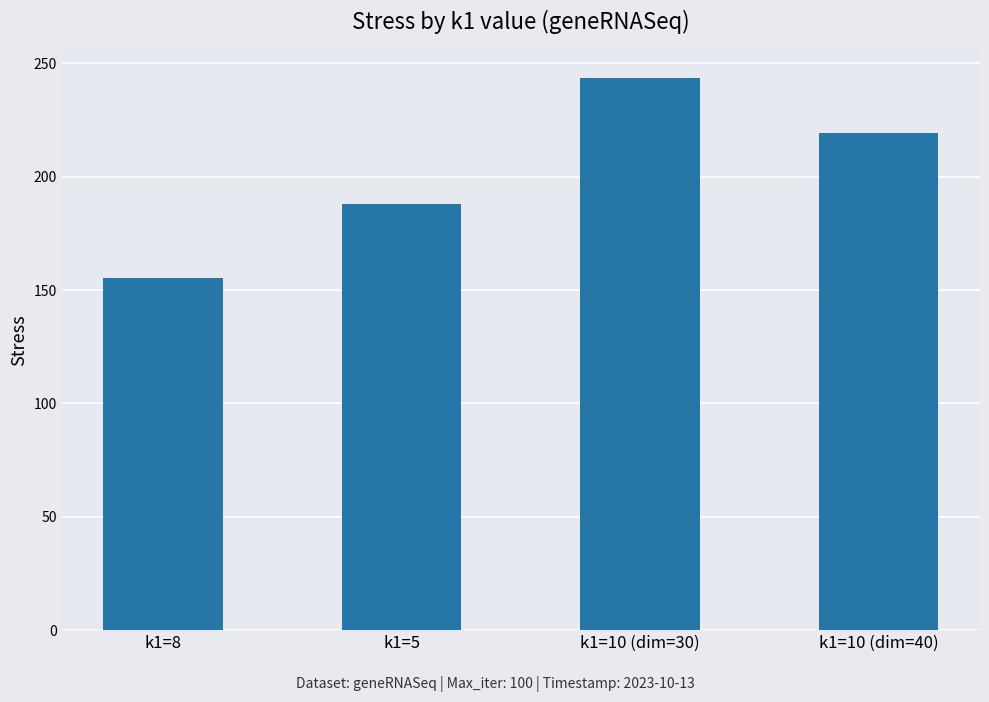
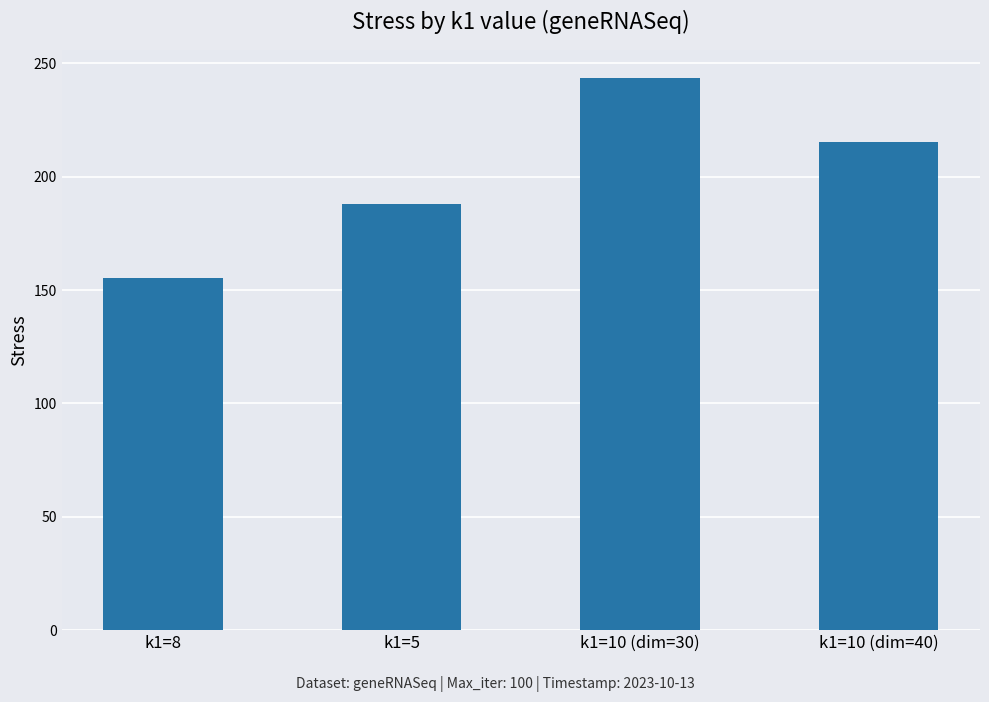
k1=10 (dim=40): 219 -> 215
